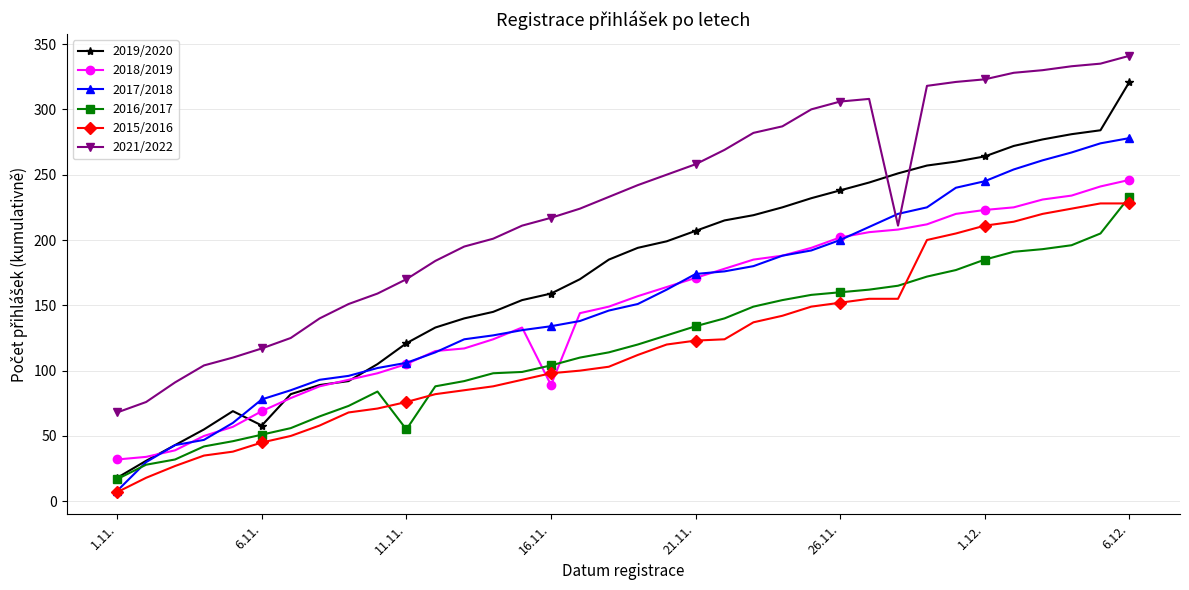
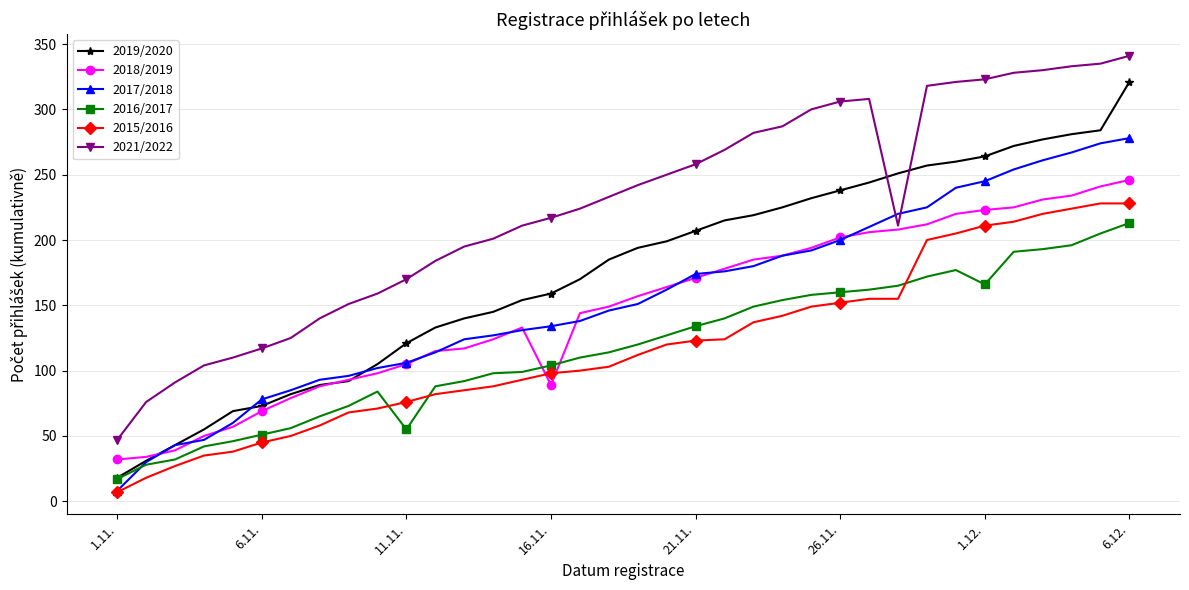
2021/2022, 1.11.: 68 -> 47
2019/2020, 6.11.: 58 -> 73
2016/2017, 1.12.: 185 -> 166
2016/2017, 6.12.: 233 -> 213
